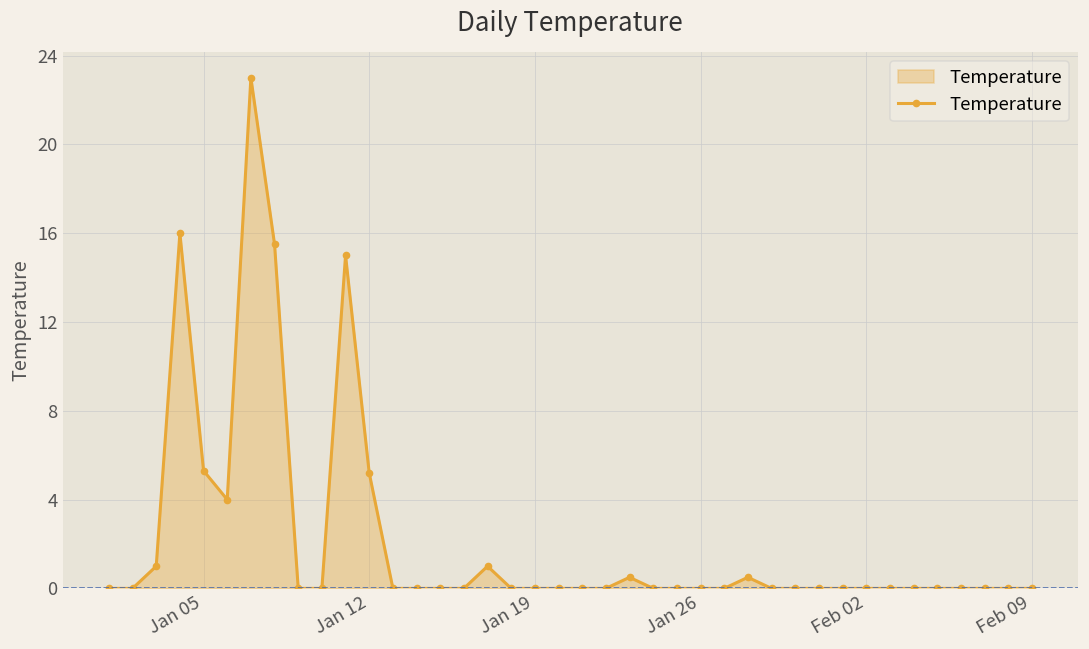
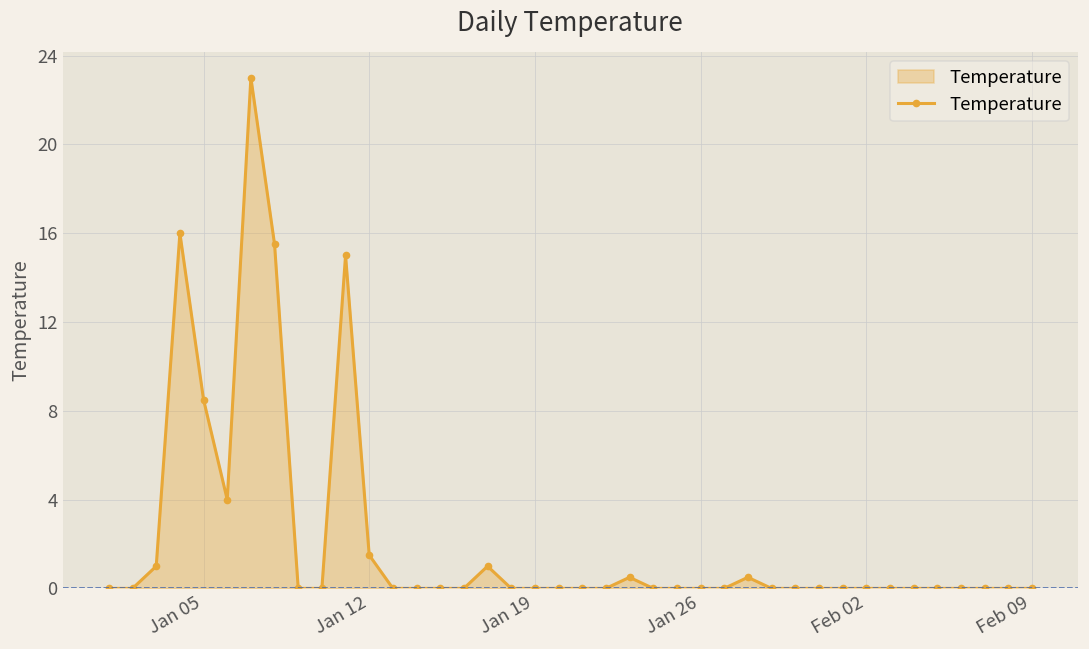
Jan 05: 5.3 -> 8.5
Jan 12: 5.2 -> 1.5
